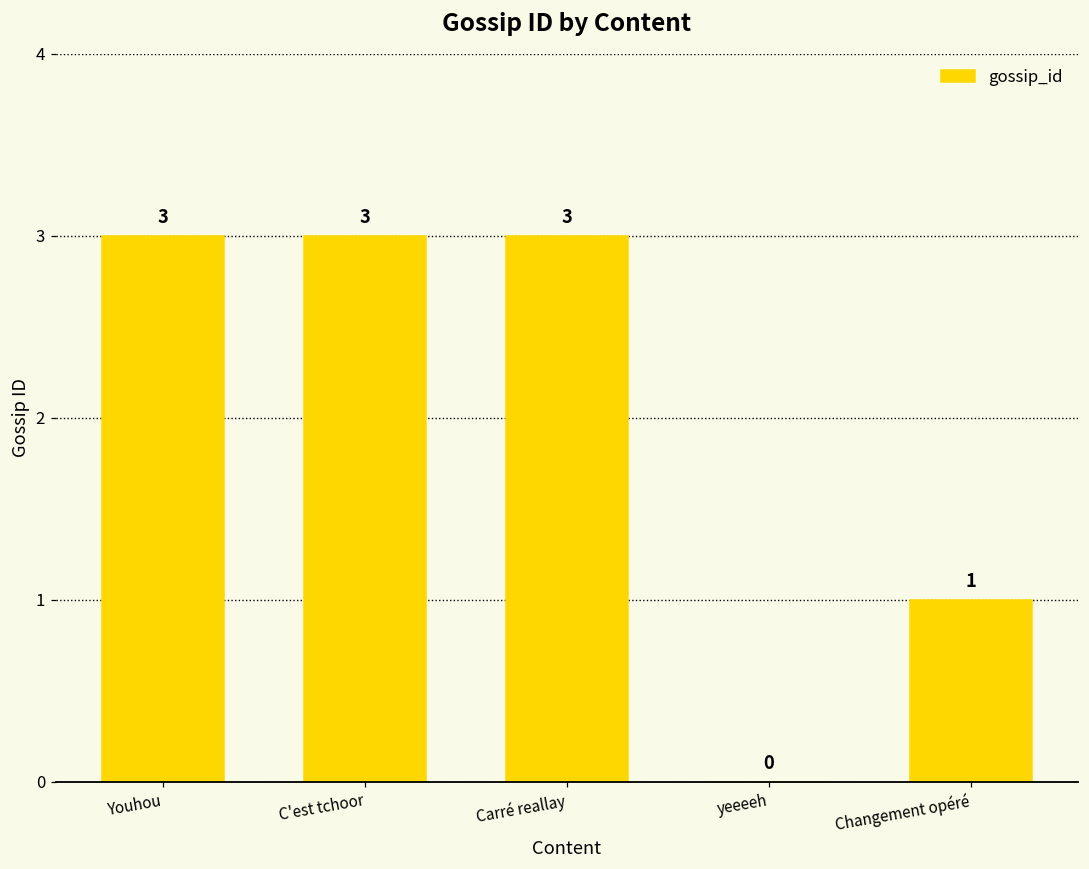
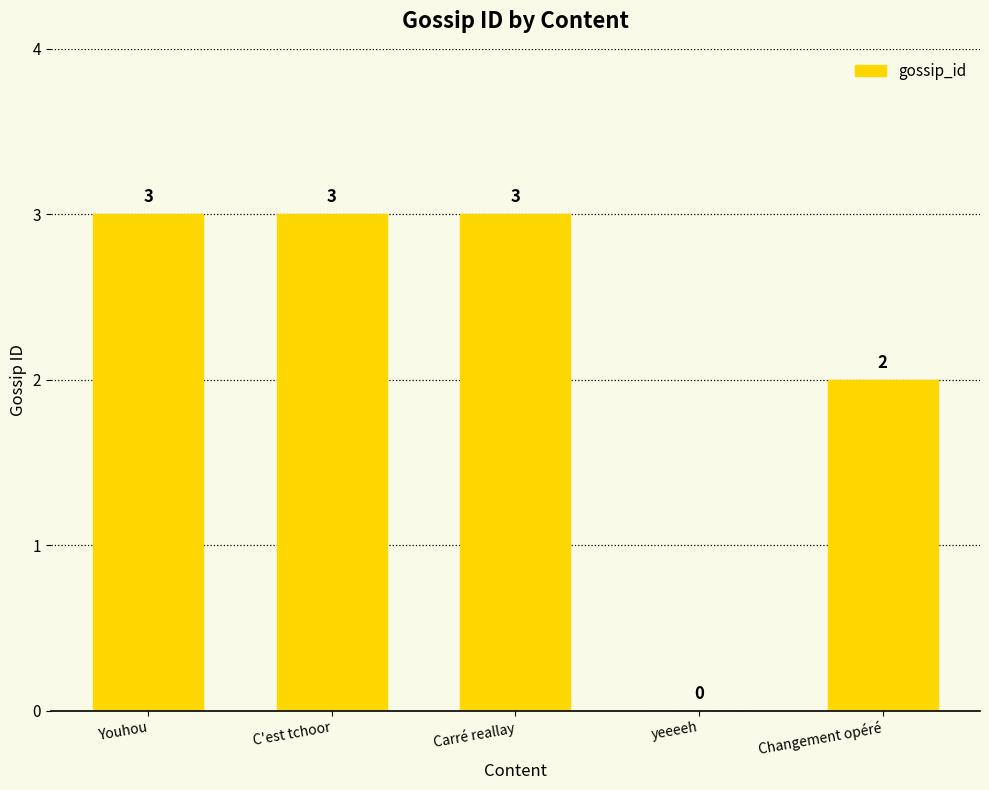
Changement opéré: 1 -> 2
